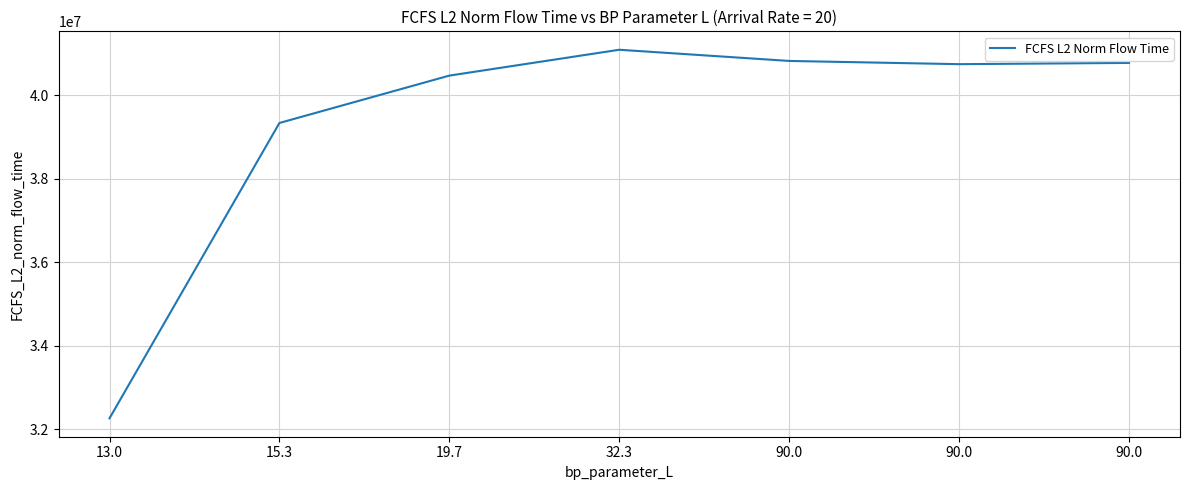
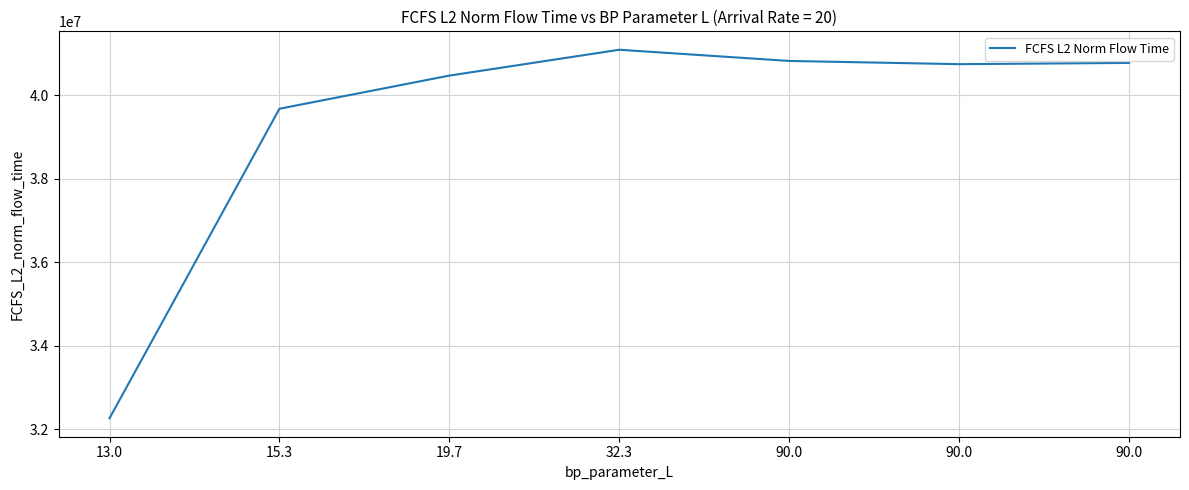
15.3: 39300000 -> 39700000
